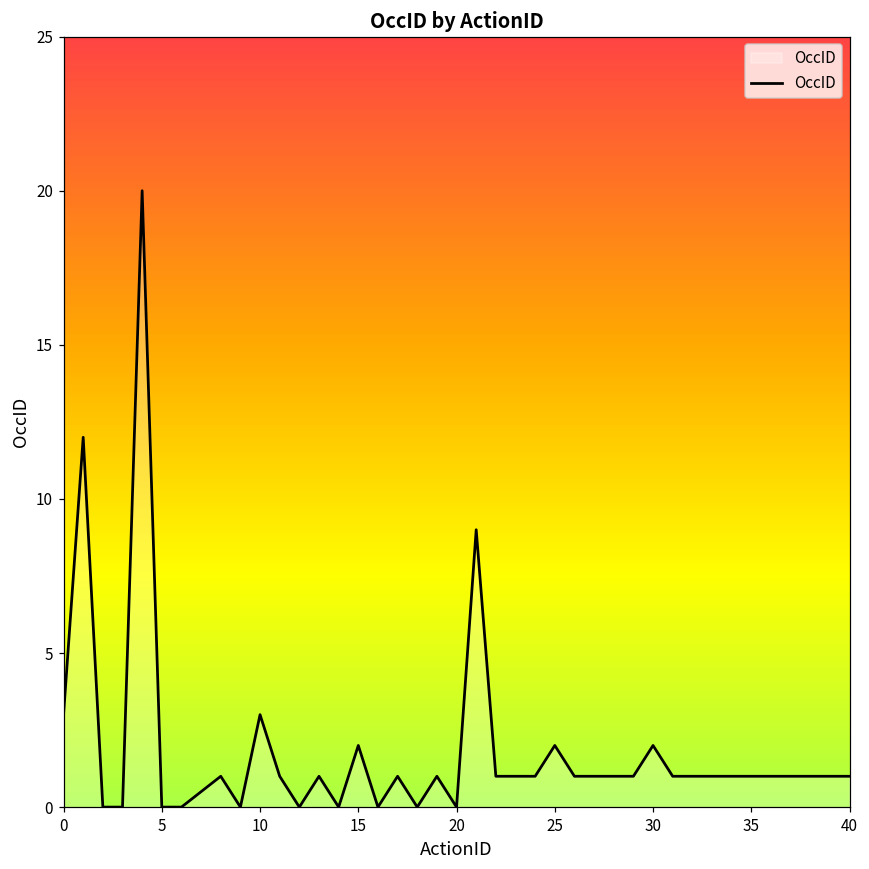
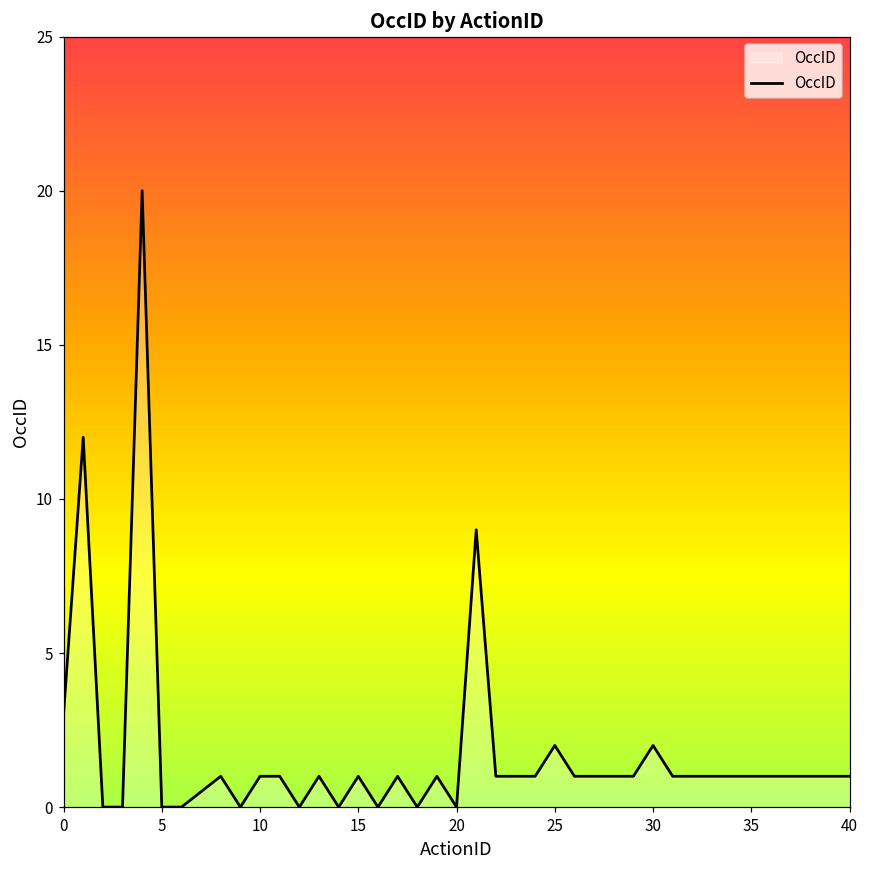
10: 3 -> 1
15: 2 -> 1
